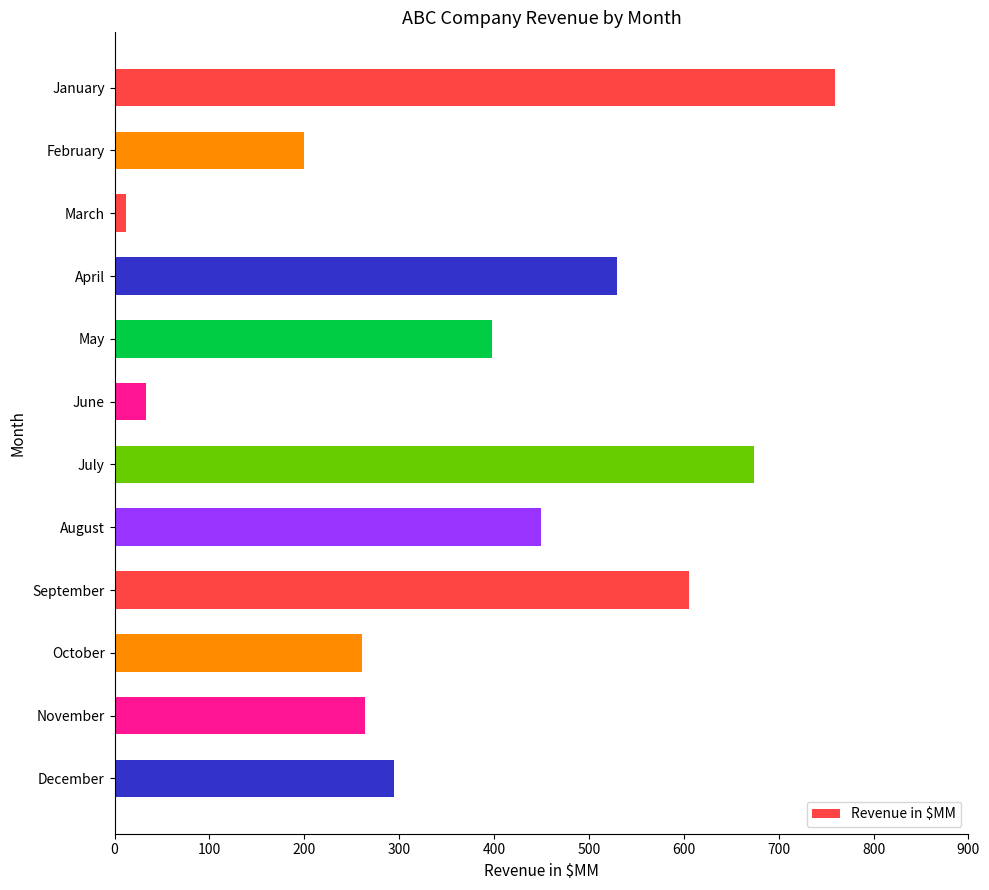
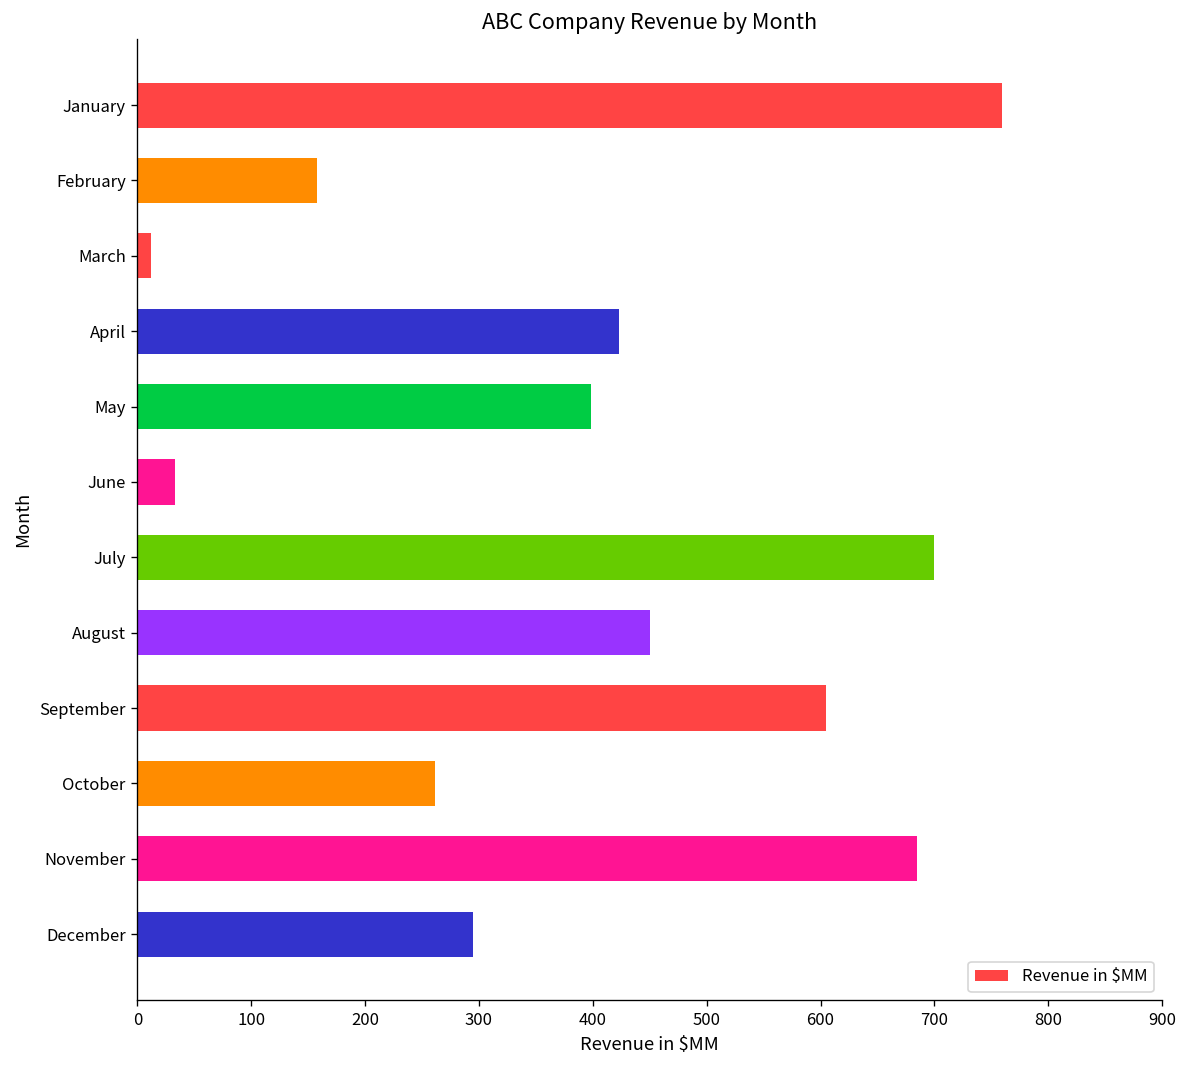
February: 200 -> 160
April: 530 -> 420
July: 670 -> 700
November: 260 -> 690
